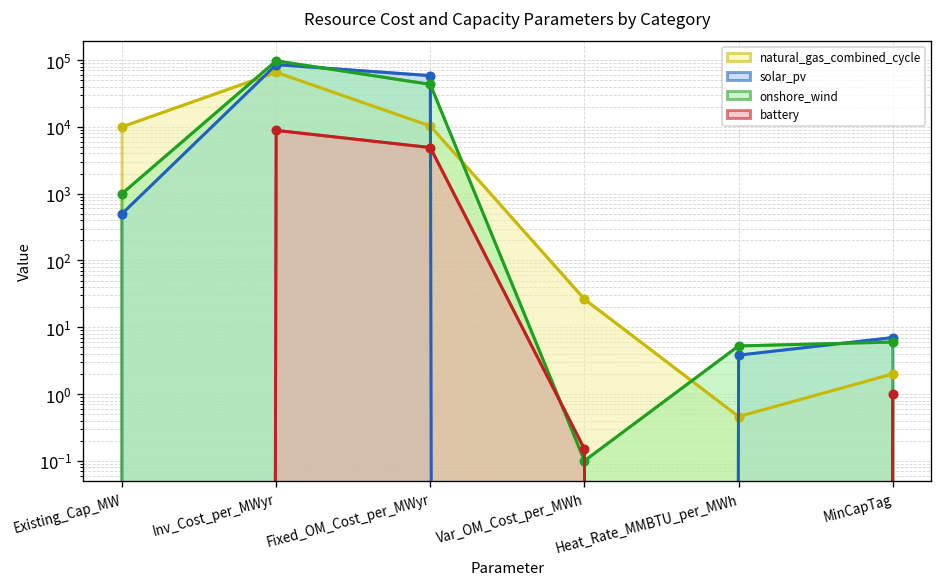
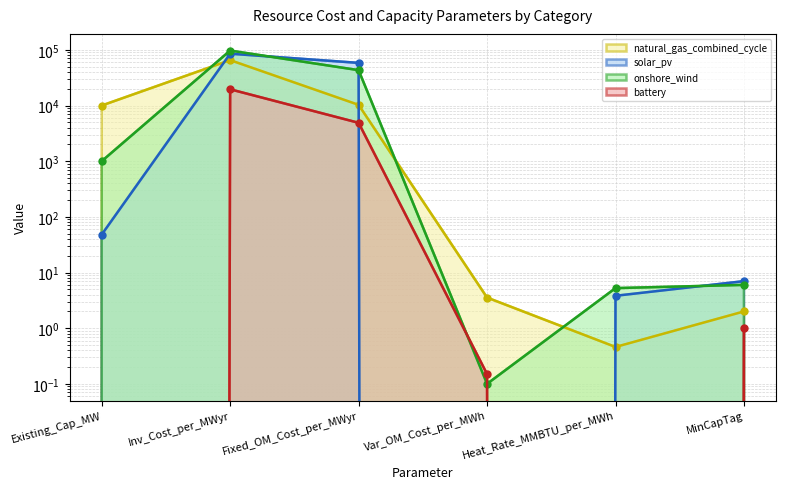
solar_pv, Existing_Cap_MW: 500 -> 50
battery, Inv_Cost_per_MWyr: 9000 -> 20000
natural_gas_combined_cycle, Var_OM_Cost_per_MWh: 30 -> 4
